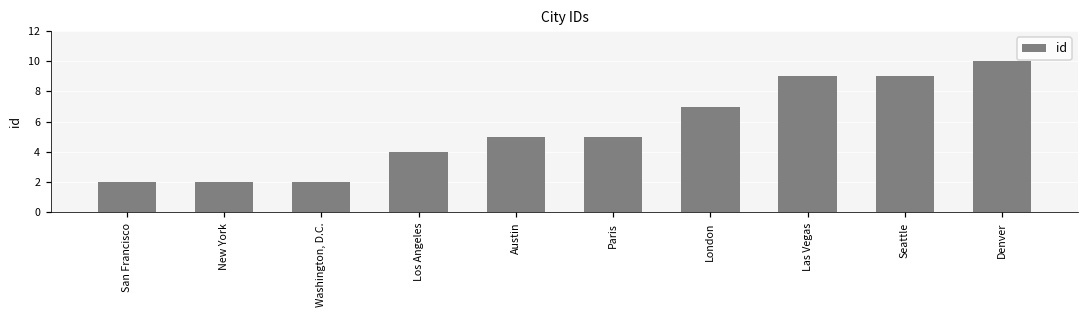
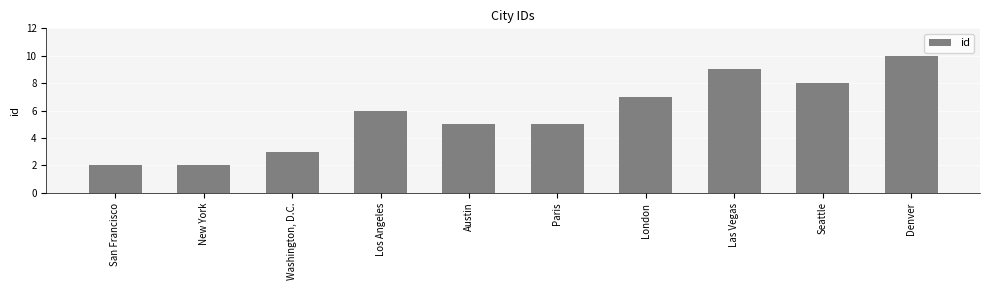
Washington, D.C.: 2 -> 3
Los Angeles: 4 -> 6
Seattle: 9 -> 8
